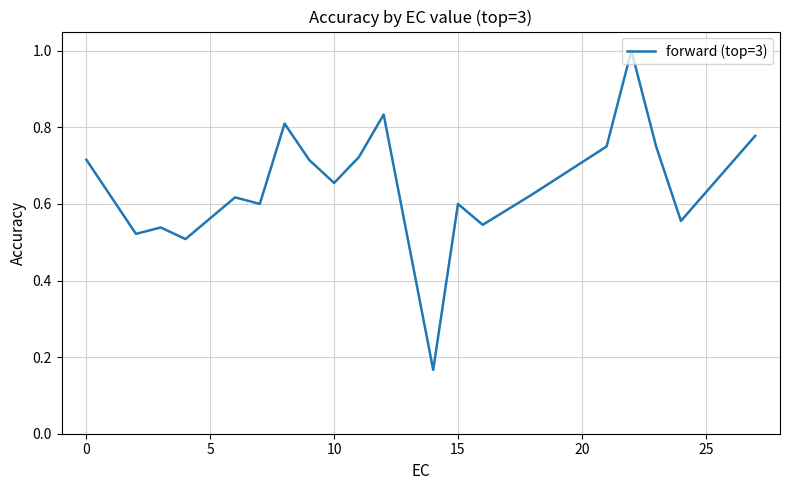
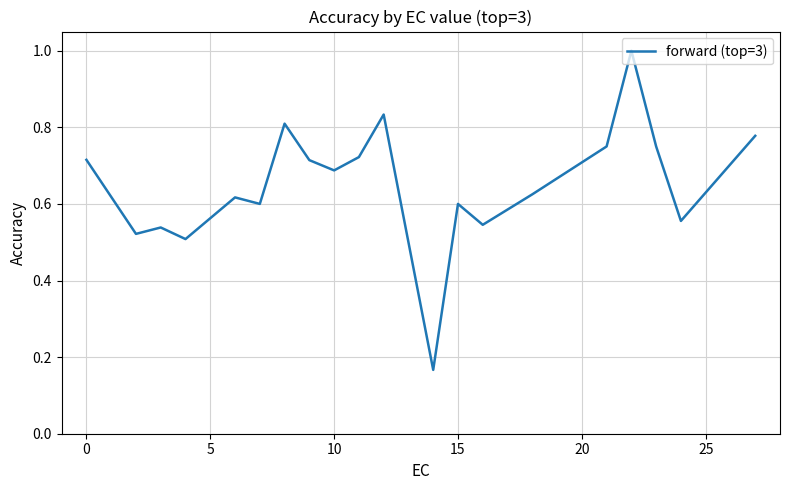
10: 0.65 -> 0.69
